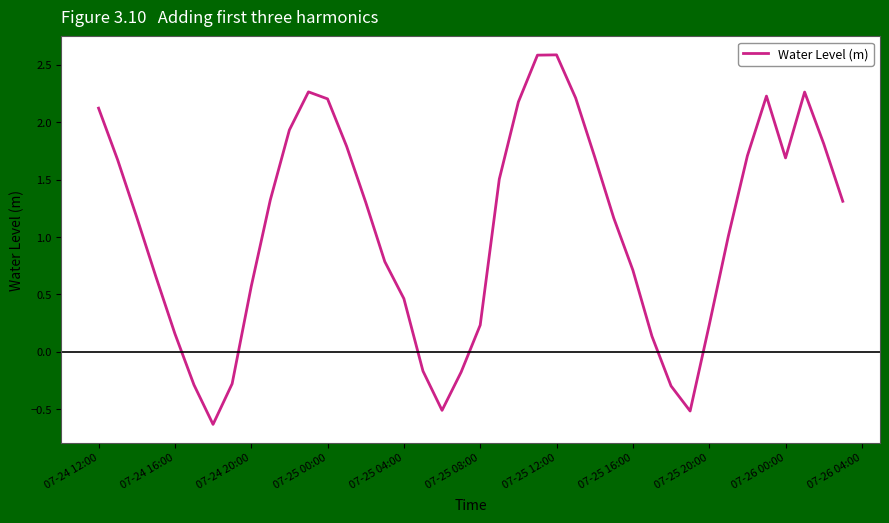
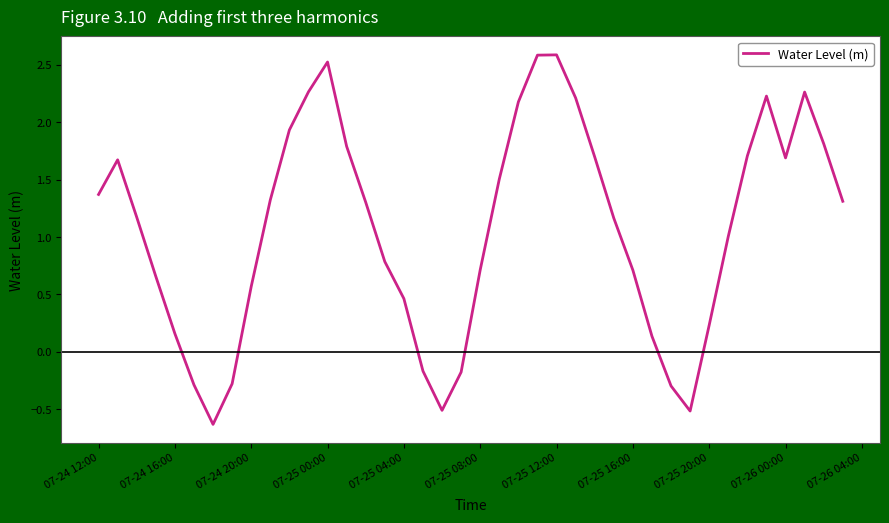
07-24 12:00: 2.12 -> 1.37
07-25 00:00: 2.20 -> 2.53
07-25 08:00: 0.23 -> 0.71
